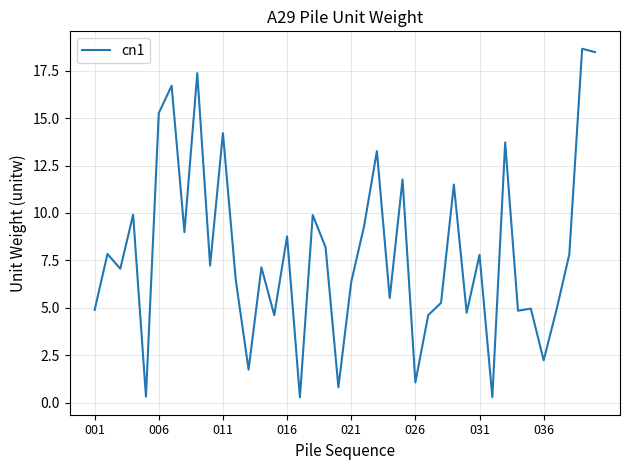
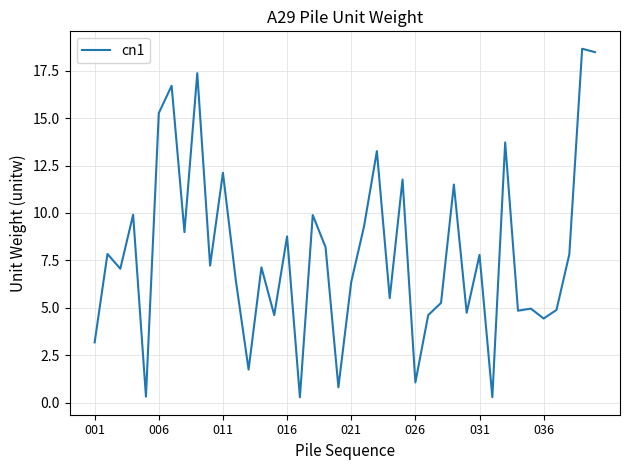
001: 4.9 -> 3.2
011: 14.2 -> 12.1
036: 2.2 -> 4.4
